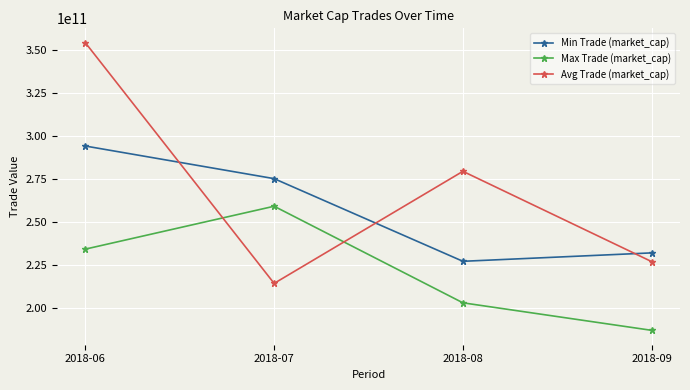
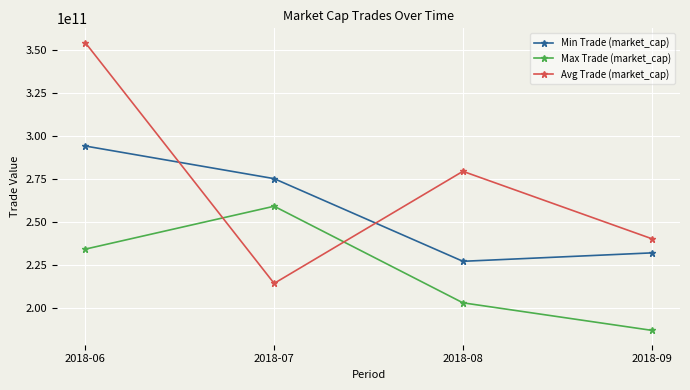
Avg Trade (market_cap), 2018-09: 227000000000 -> 240000000000
